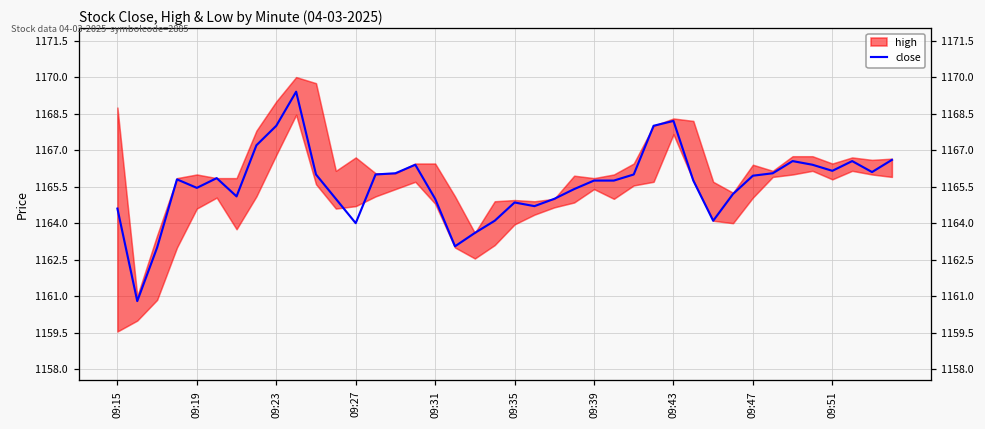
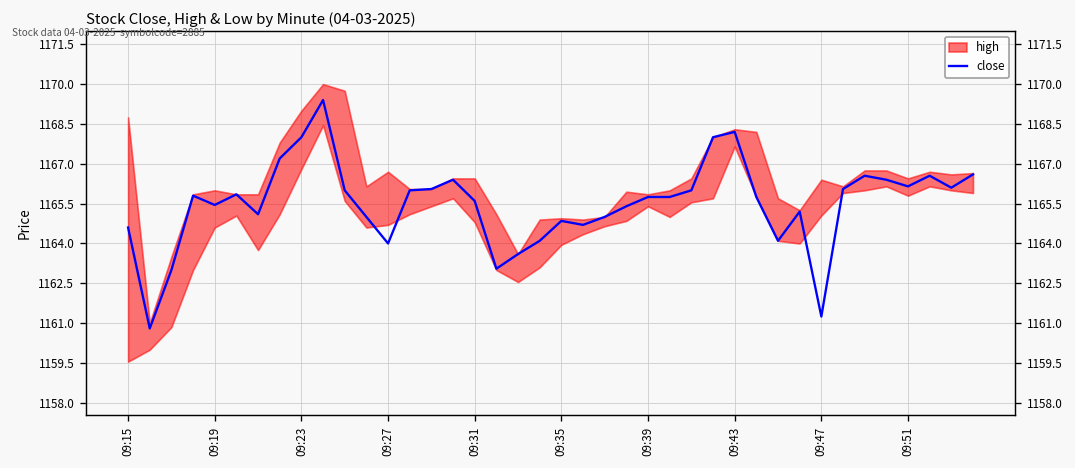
close, 09:31: 1165.0 -> 1165.6
close, 09:47: 1166.0 -> 1161.3
